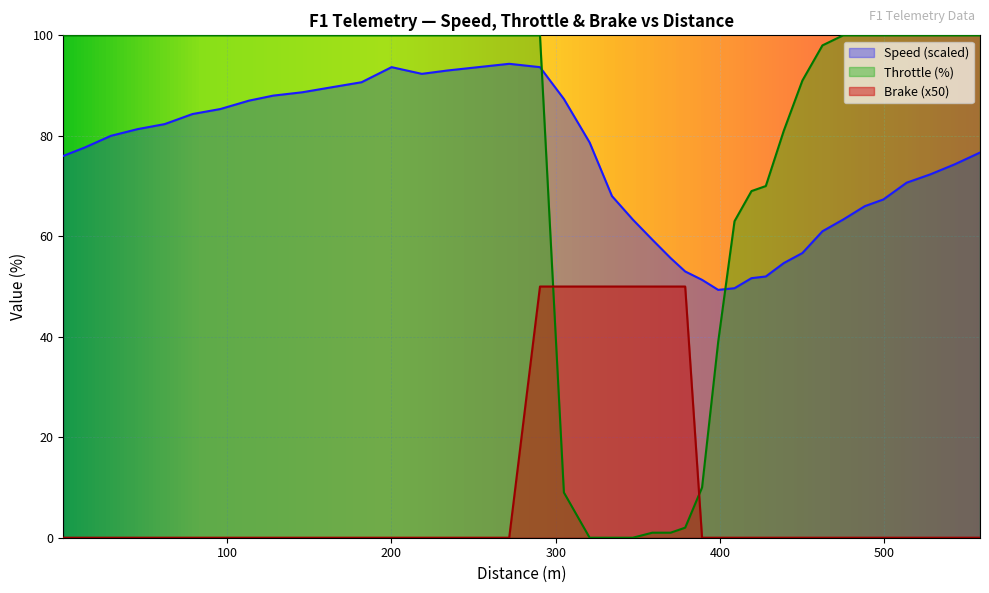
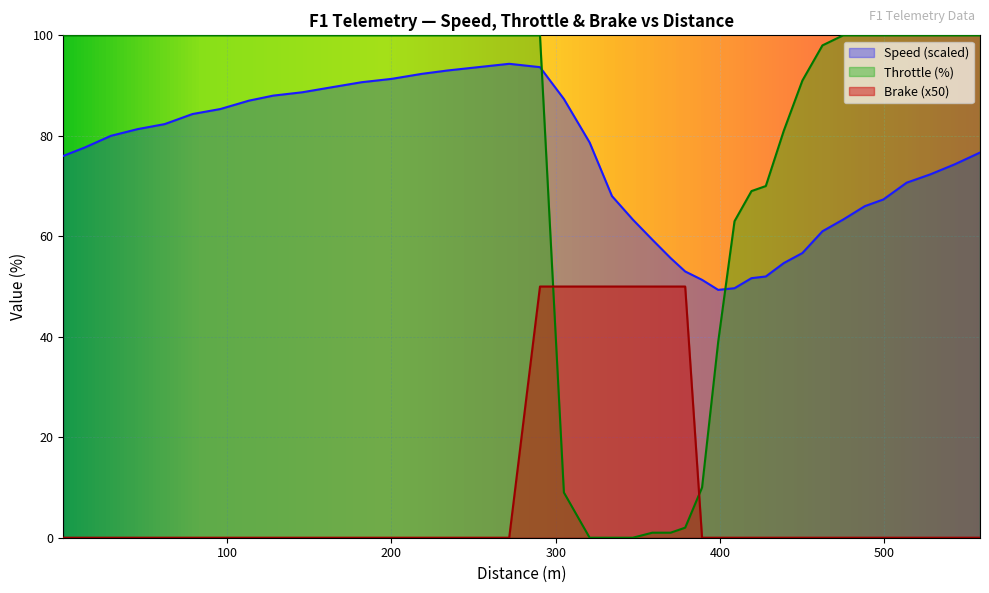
Speed (scaled), 200: 94 -> 91
